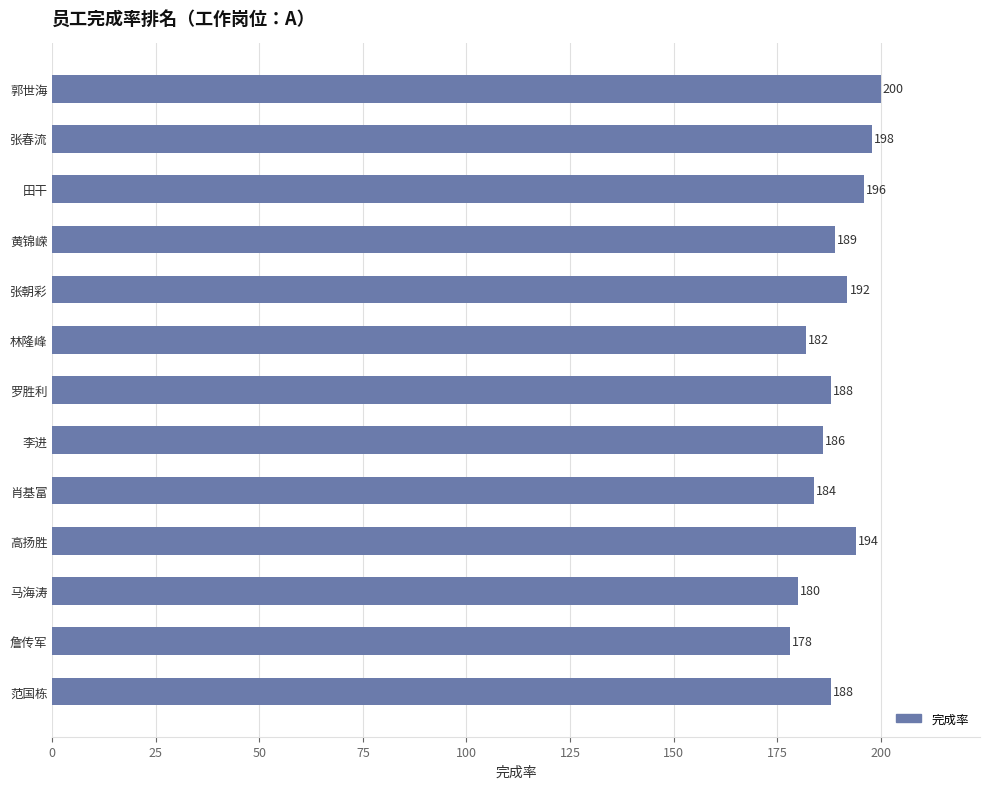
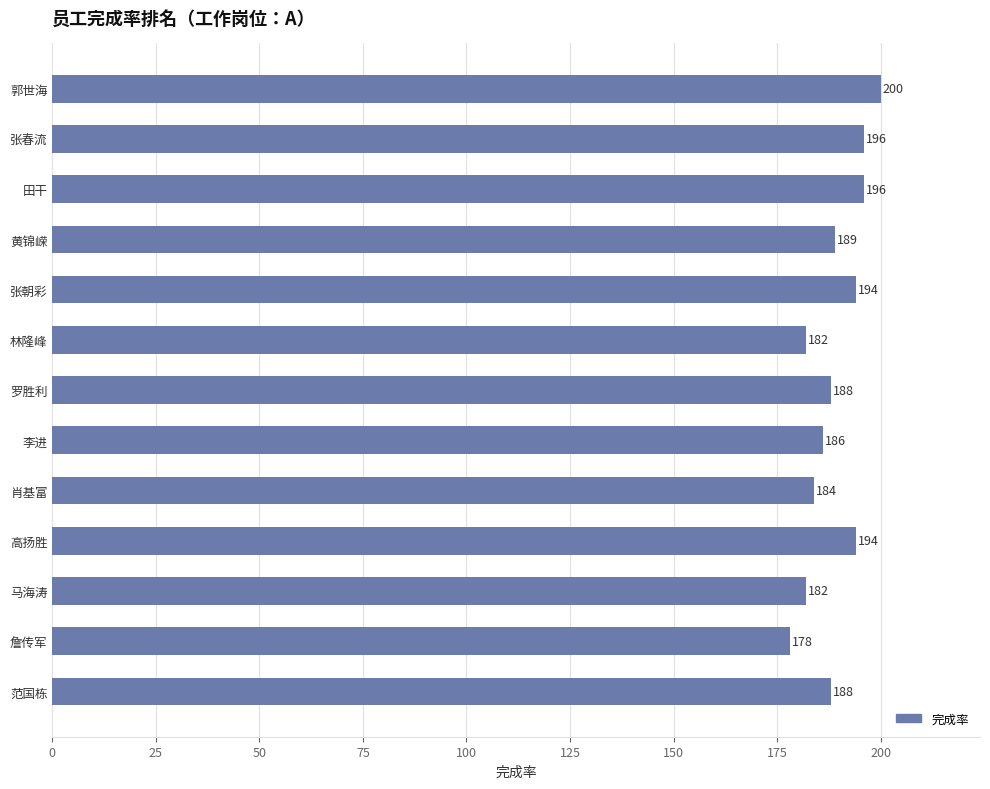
张春流: 198 -> 196
张朝彩: 192 -> 194
马海涛: 180 -> 182
